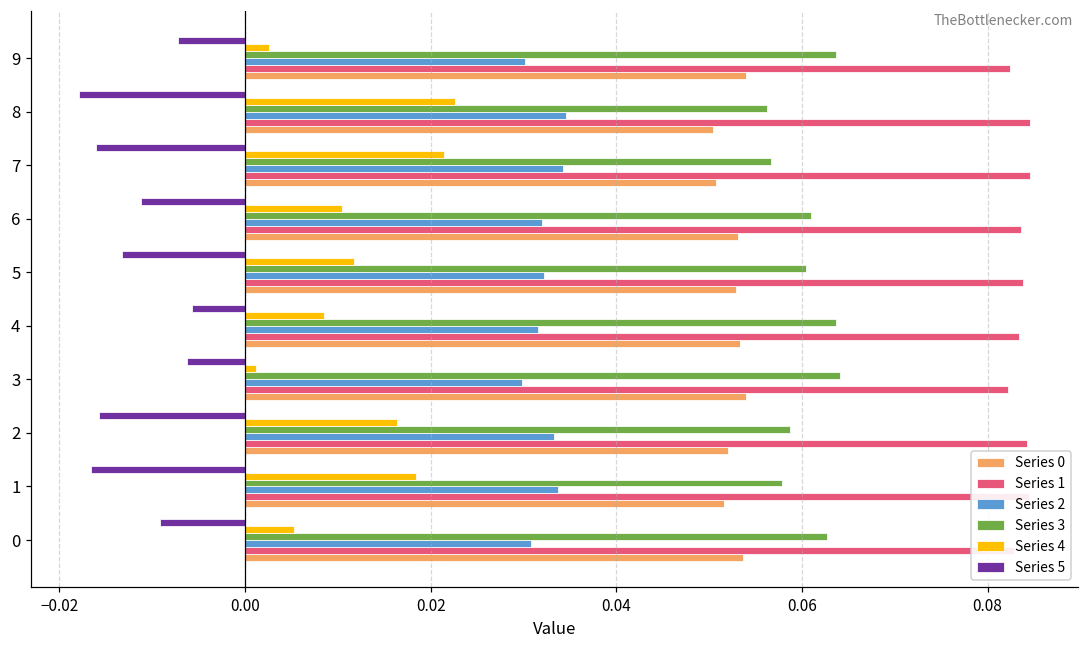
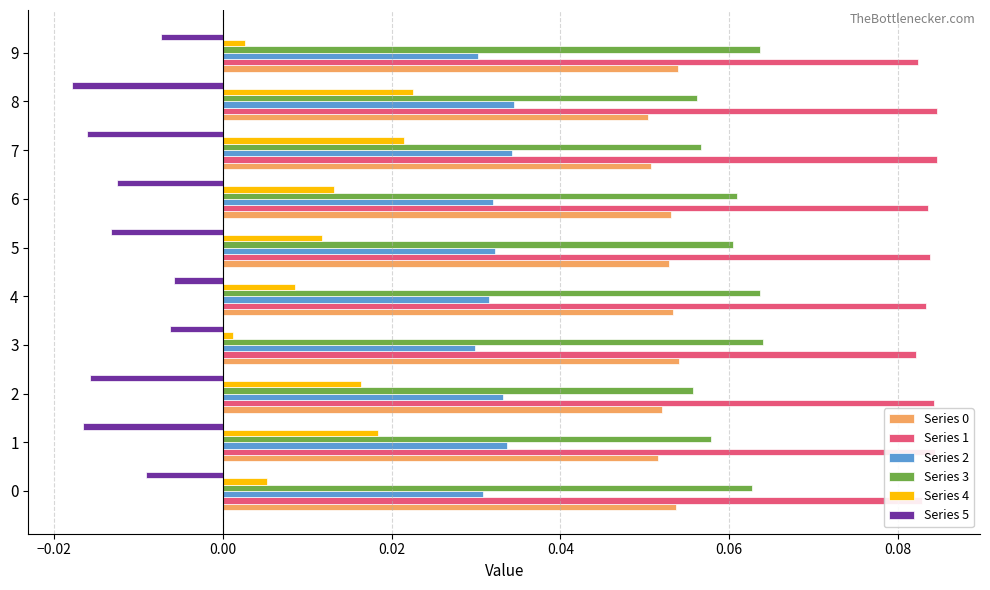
Series 5, 6: -0.011 -> -0.013
Series 4, 6: 0.010 -> 0.013
Series 3, 2: 0.059 -> 0.056
